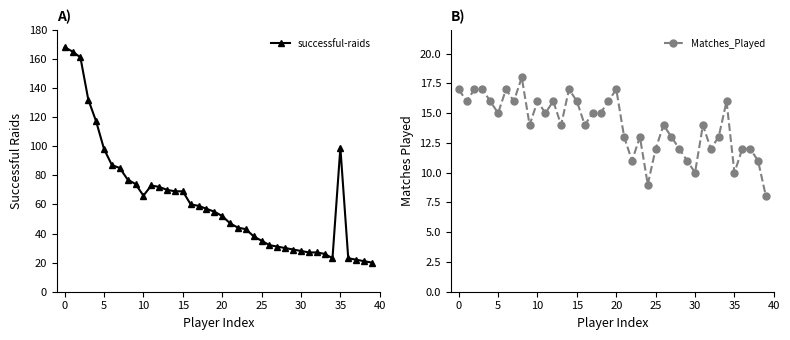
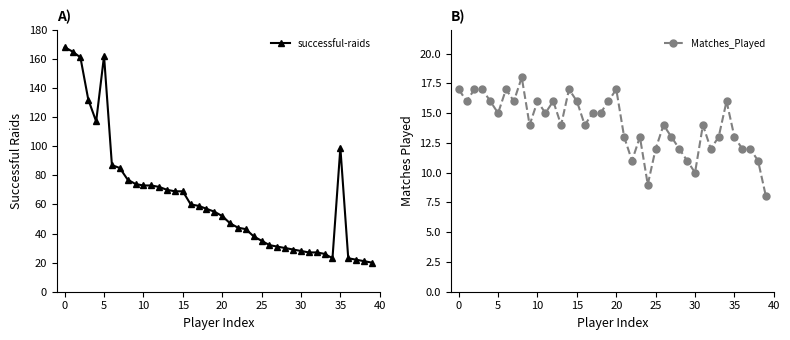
A), 5: 98 -> 162
A), 10: 66 -> 73
B), 35: 10 -> 13
